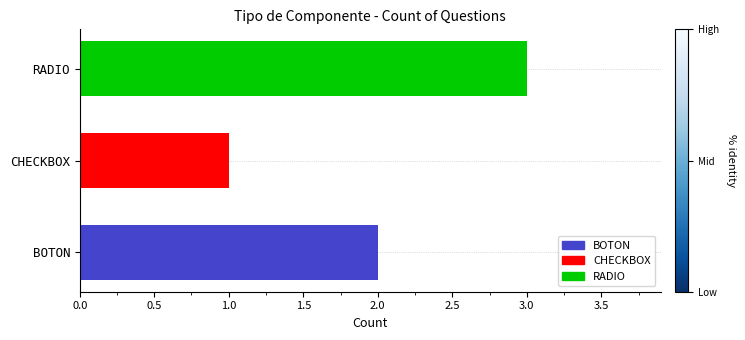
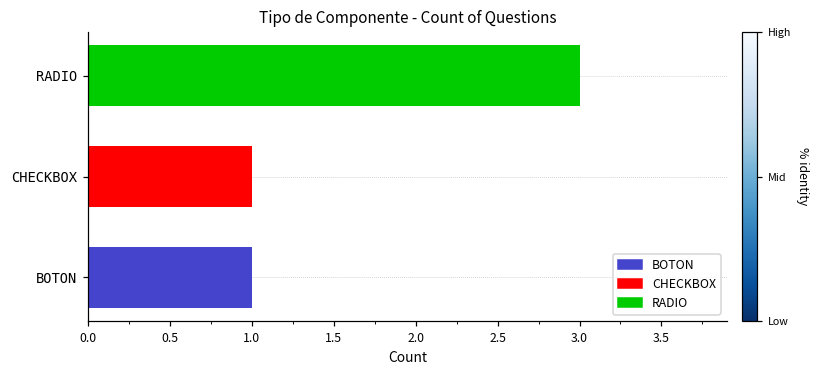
BOTON: 2 -> 1
